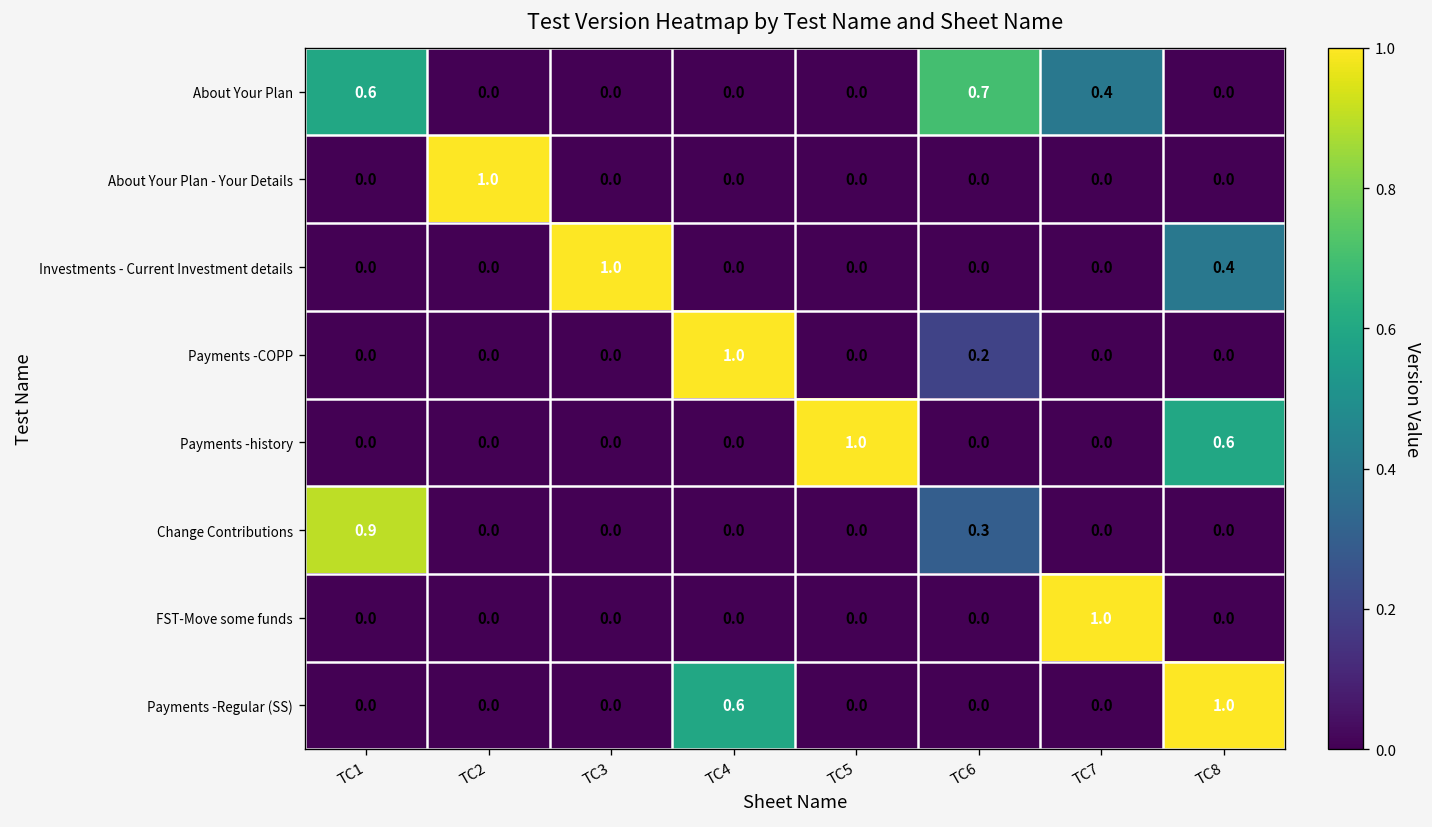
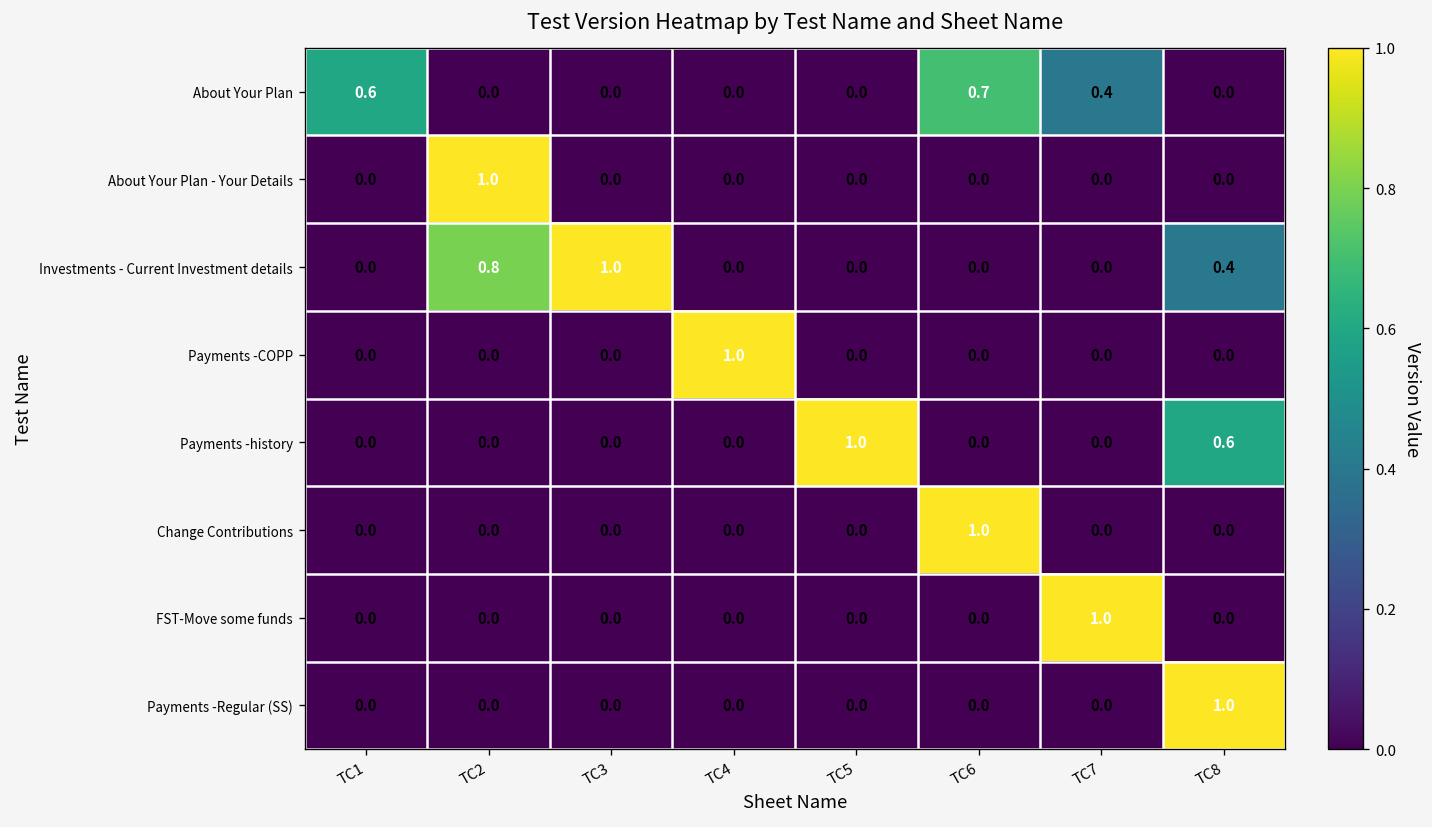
Investments - Current Investment details, TC2: 0.0 -> 0.8
Payments -COPP, TC6: 0.2 -> 0.0
Change Contributions, TC1: 0.9 -> 0.0
Change Contributions, TC6: 0.3 -> 1.0
Payments -Regular (SS), TC4: 0.6 -> 0.0
